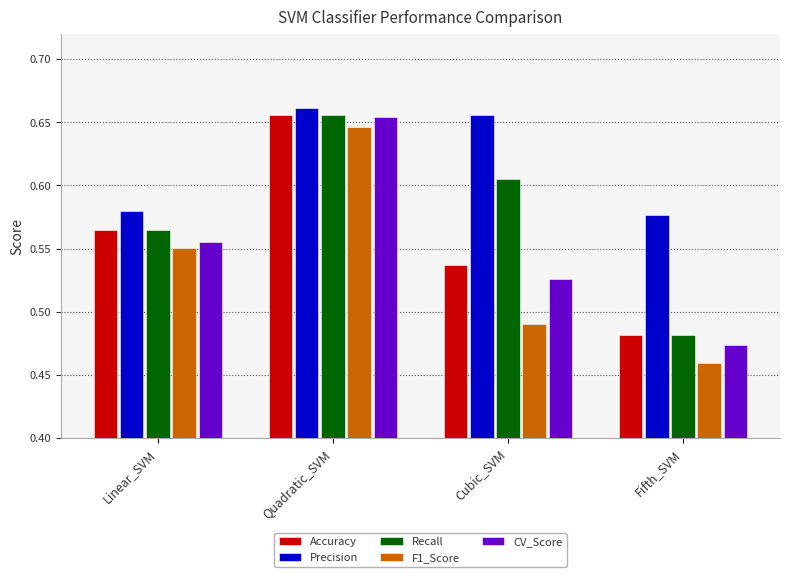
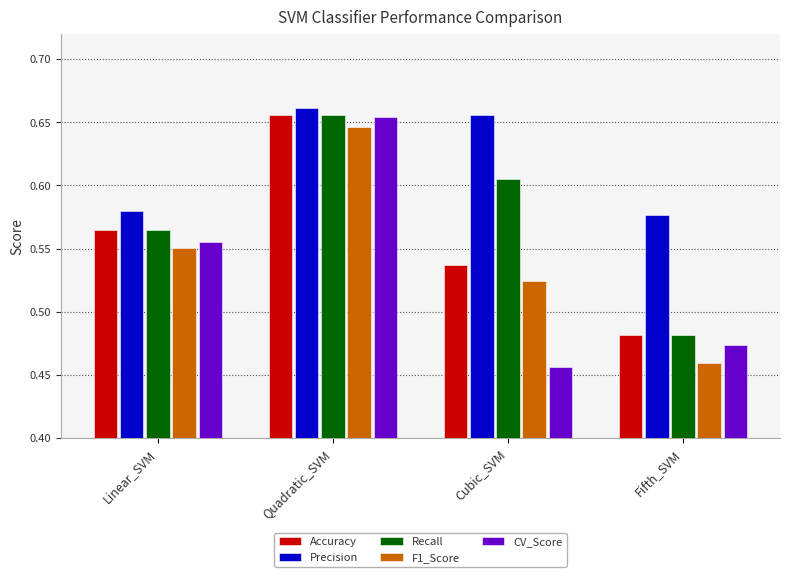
F1_Score, Cubic_SVM: 0.490 -> 0.524
CV_Score, Cubic_SVM: 0.526 -> 0.456
